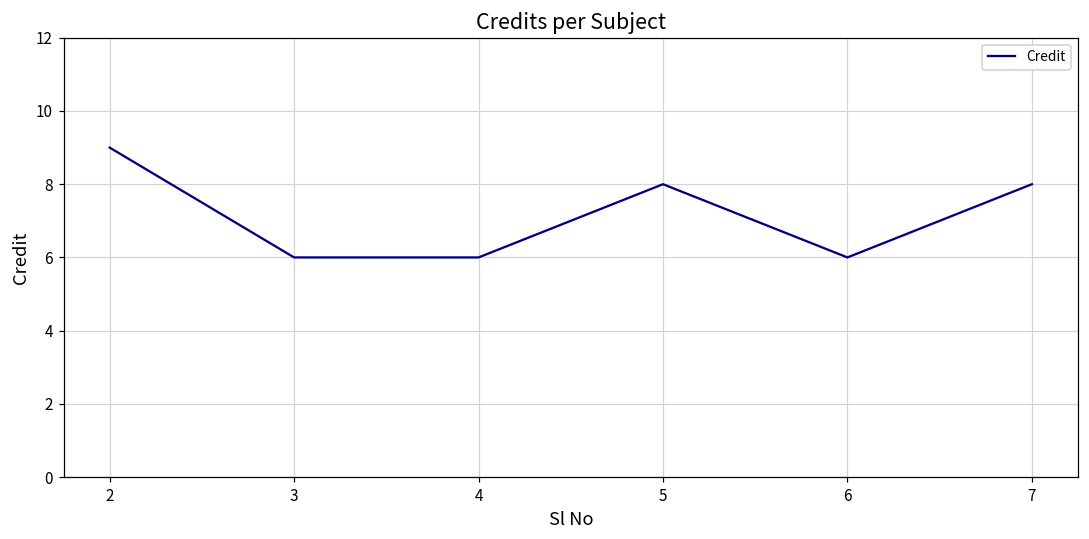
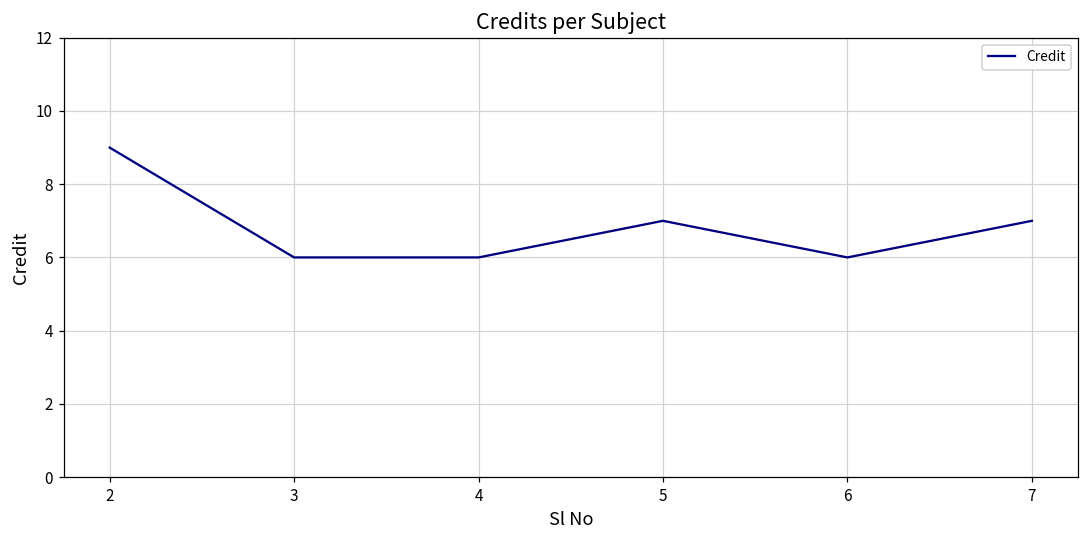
5: 8 -> 7
7: 8 -> 7
